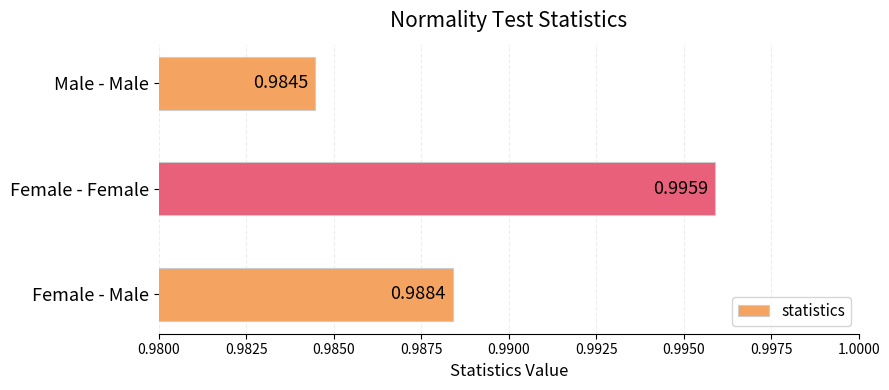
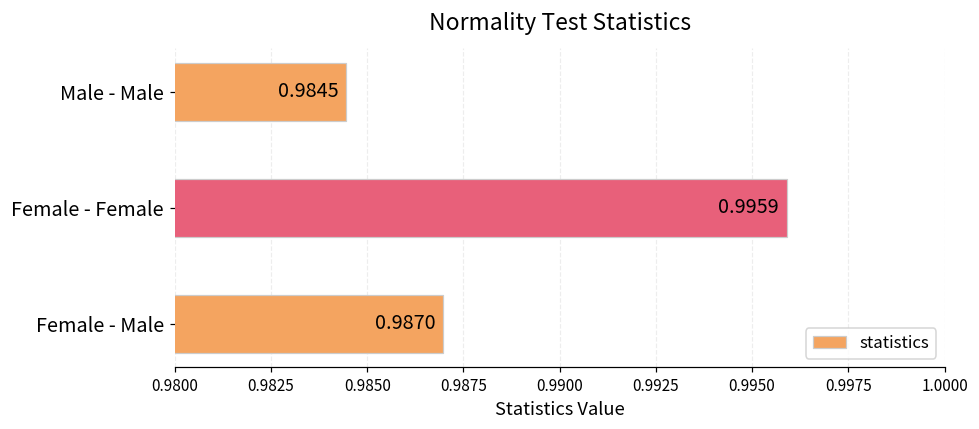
Female - Male: 0.9884 -> 0.9870
